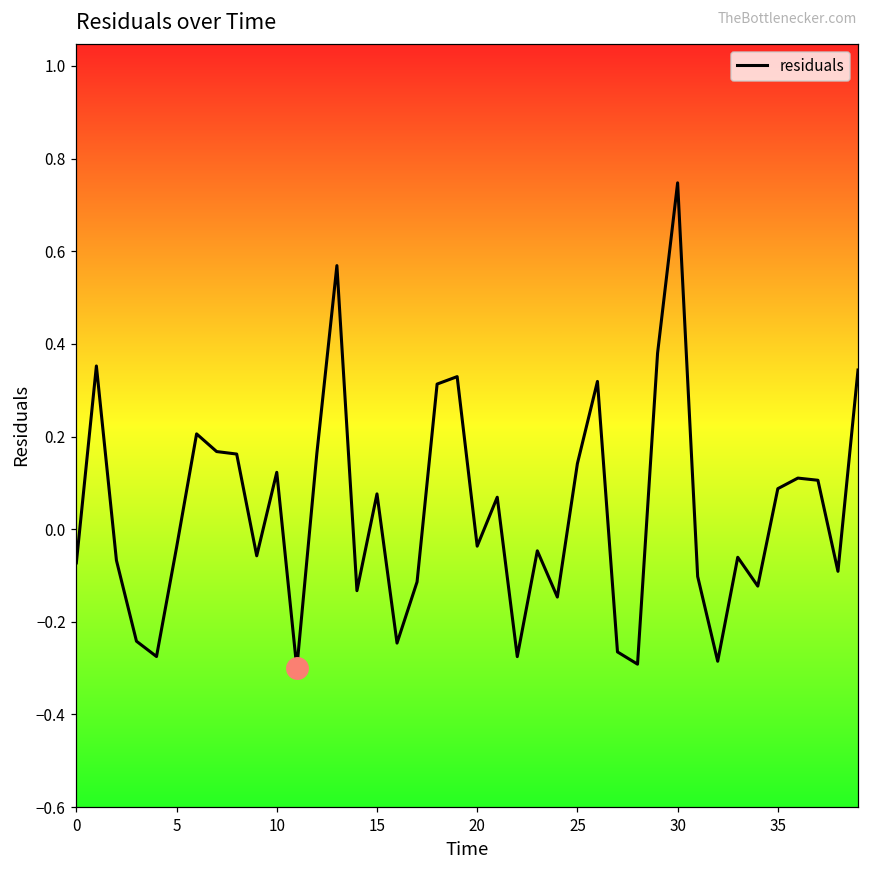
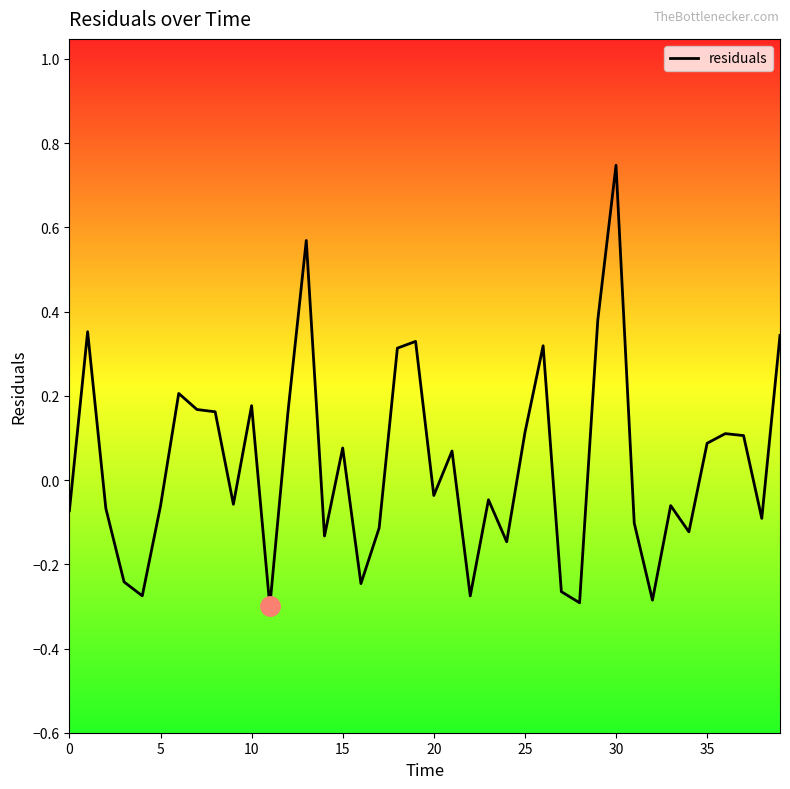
residuals, 5: -0.04 -> -0.06
residuals, 10: 0.12 -> 0.18
residuals, 25: 0.14 -> 0.11
